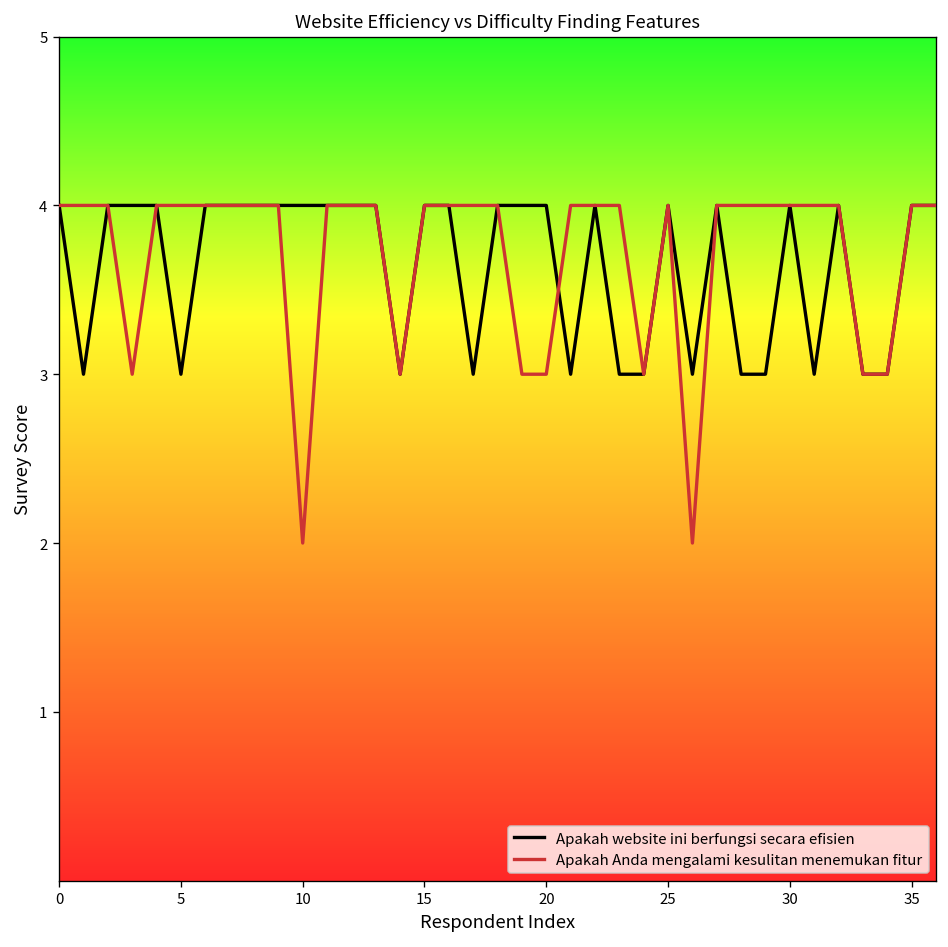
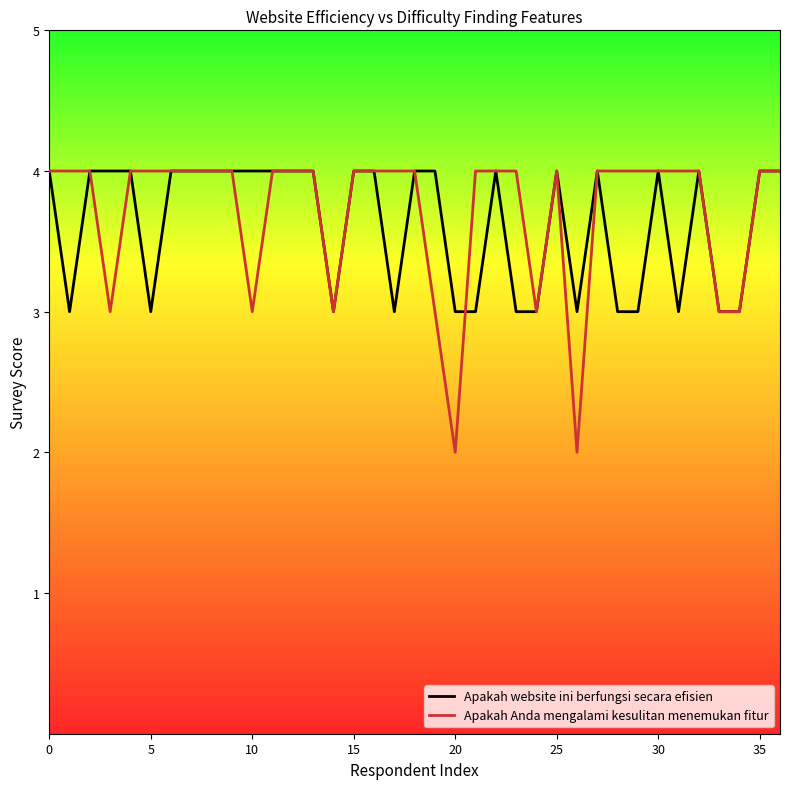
Apakah Anda mengalami kesulitan menemukan fitur, 10: 2 -> 3
Apakah website ini berfungsi secara efisien, 20: 4 -> 3
Apakah Anda mengalami kesulitan menemukan fitur, 20: 3 -> 2
